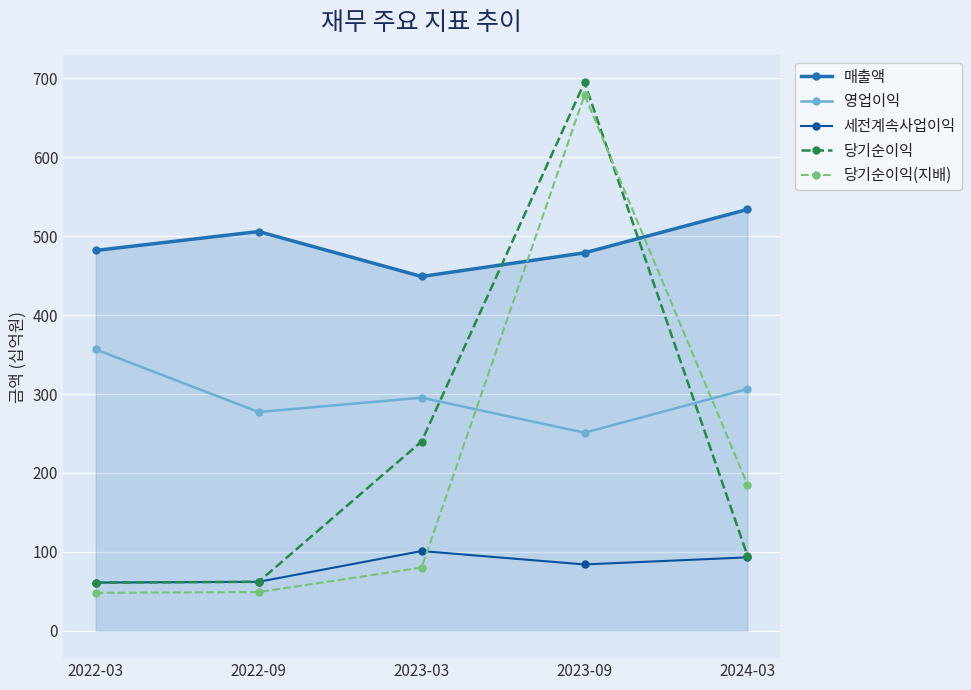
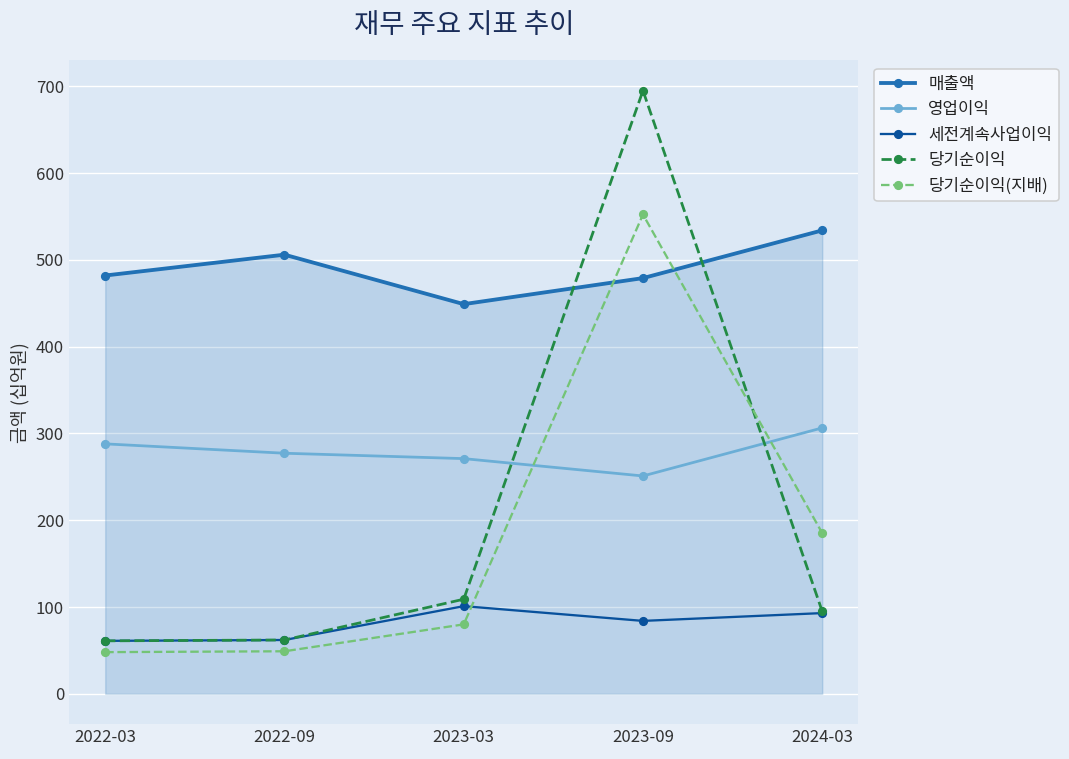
영업이익, 2022-03: 360 -> 290
영업이익, 2023-03: 300 -> 270
당기순이익, 2023-03: 240 -> 110
당기순이익(지배), 2023-09: 680 -> 550
